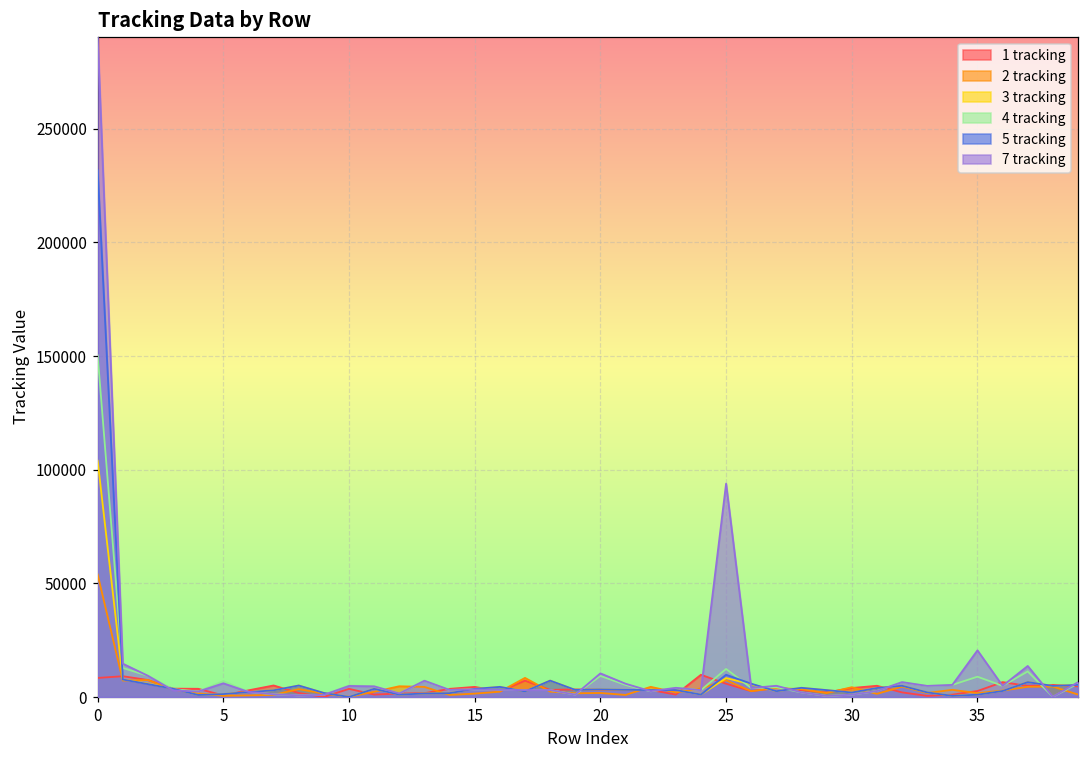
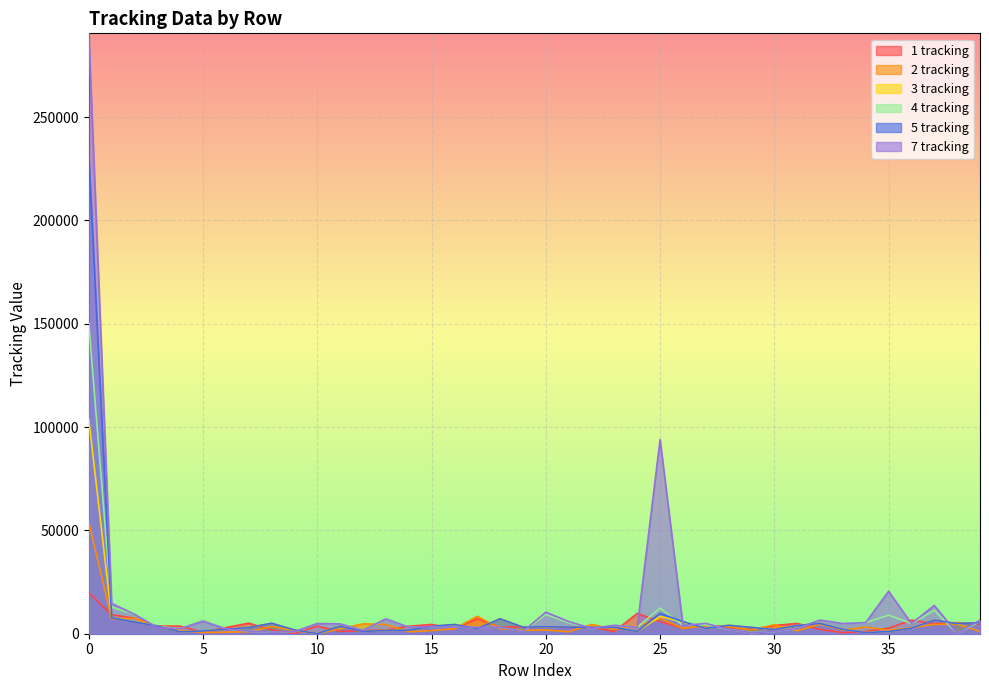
1 tracking, 0: 8000 -> 20000
